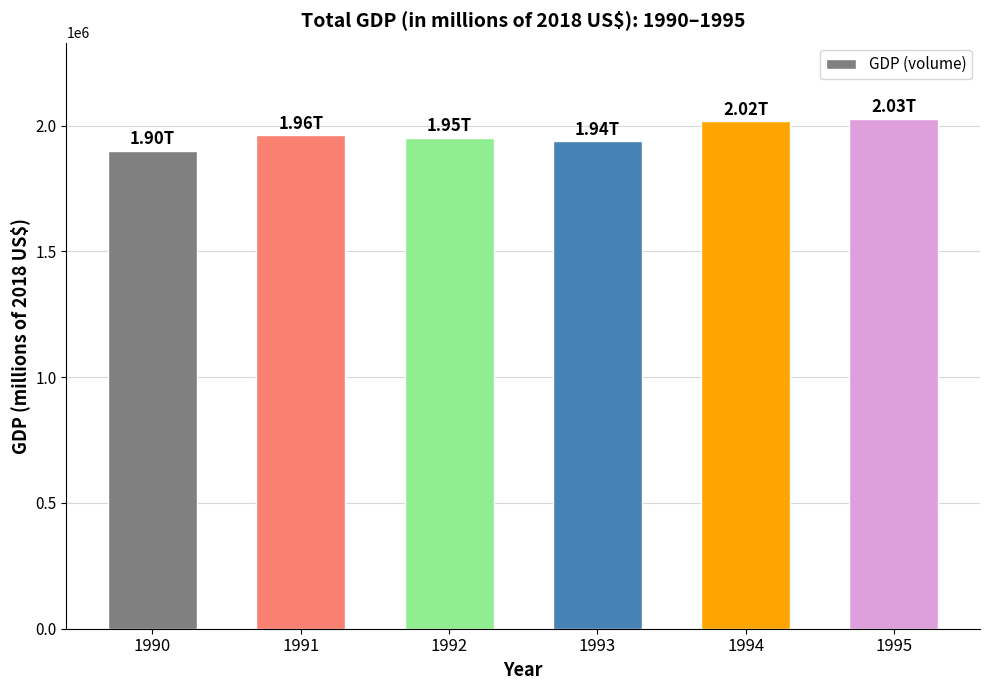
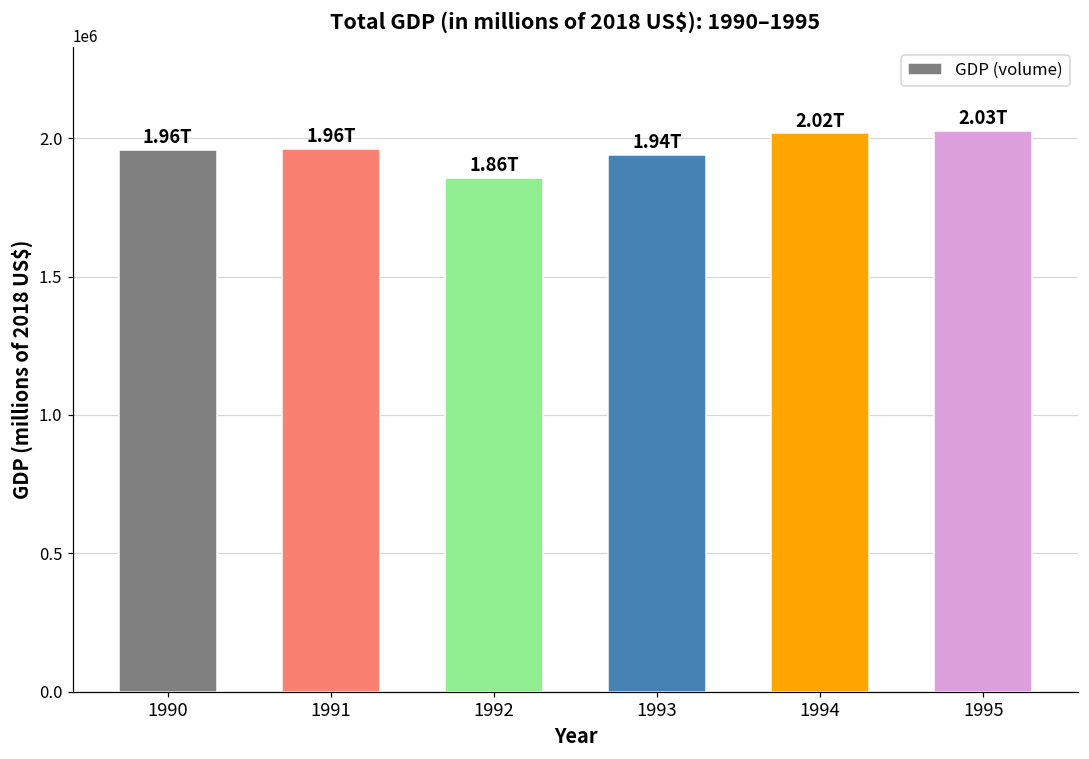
1990: 1.90T -> 1.96T
1992: 1.95T -> 1.86T
